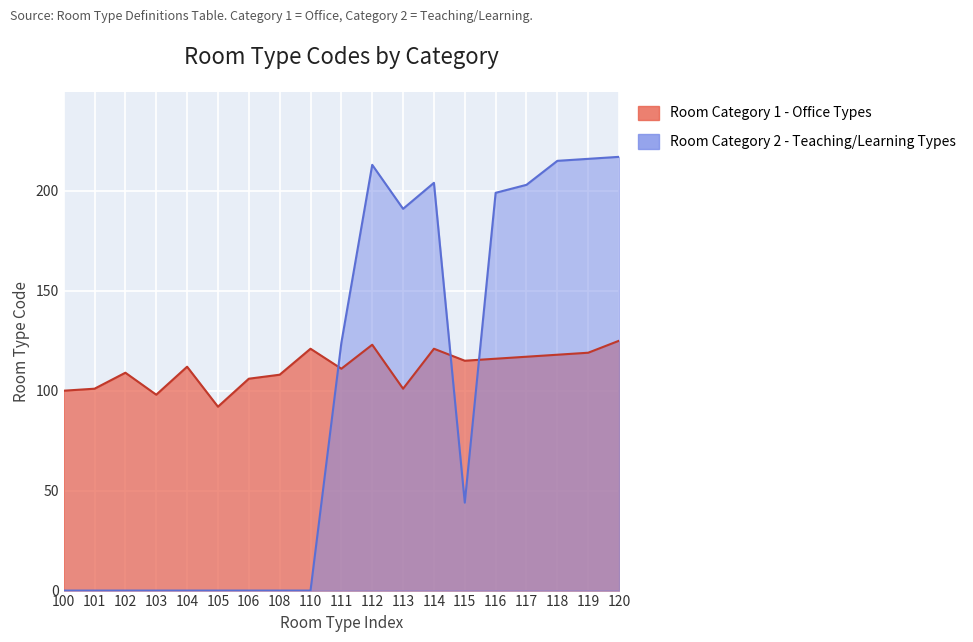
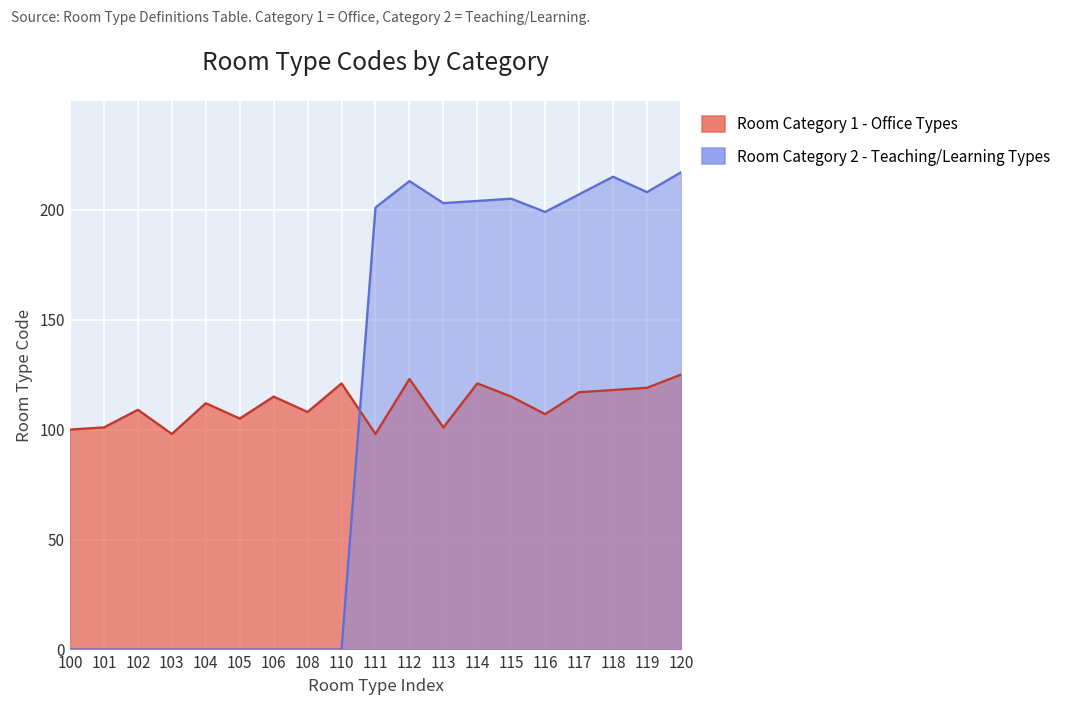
Room Category 1 - Office Types, 105: 92 -> 105
Room Category 1 - Office Types, 106: 106 -> 115
Room Category 1 - Office Types, 111: 111 -> 98
Room Category 2 - Teaching/Learning Types, 111: 124 -> 201
Room Category 2 - Teaching/Learning Types, 113: 191 -> 203
Room Category 2 - Teaching/Learning Types, 115: 44 -> 205
Room Category 1 - Office Types, 116: 116 -> 107
Room Category 2 - Teaching/Learning Types, 117: 203 -> 207
Room Category 2 - Teaching/Learning Types, 119: 216 -> 208
